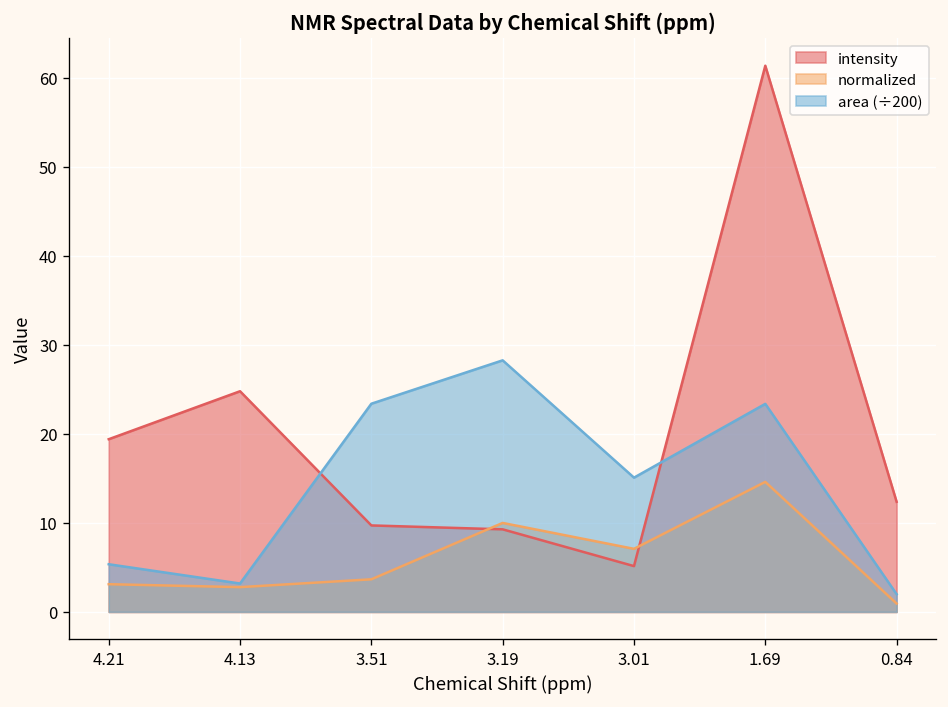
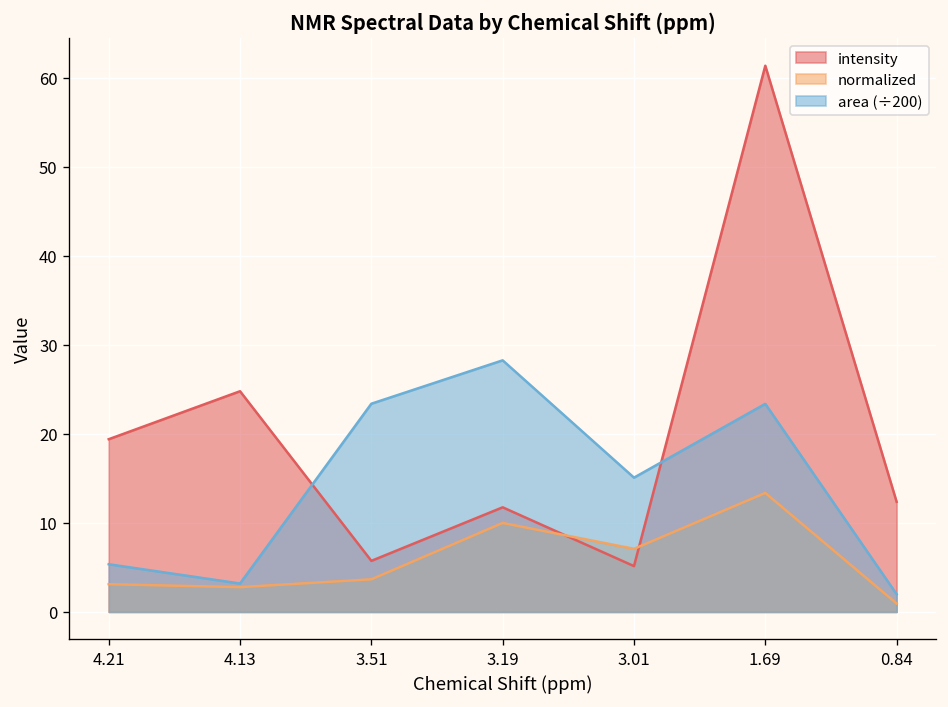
intensity, 3.51: 10 -> 6
intensity, 3.19: 9 -> 12
normalized, 1.69: 15 -> 13
